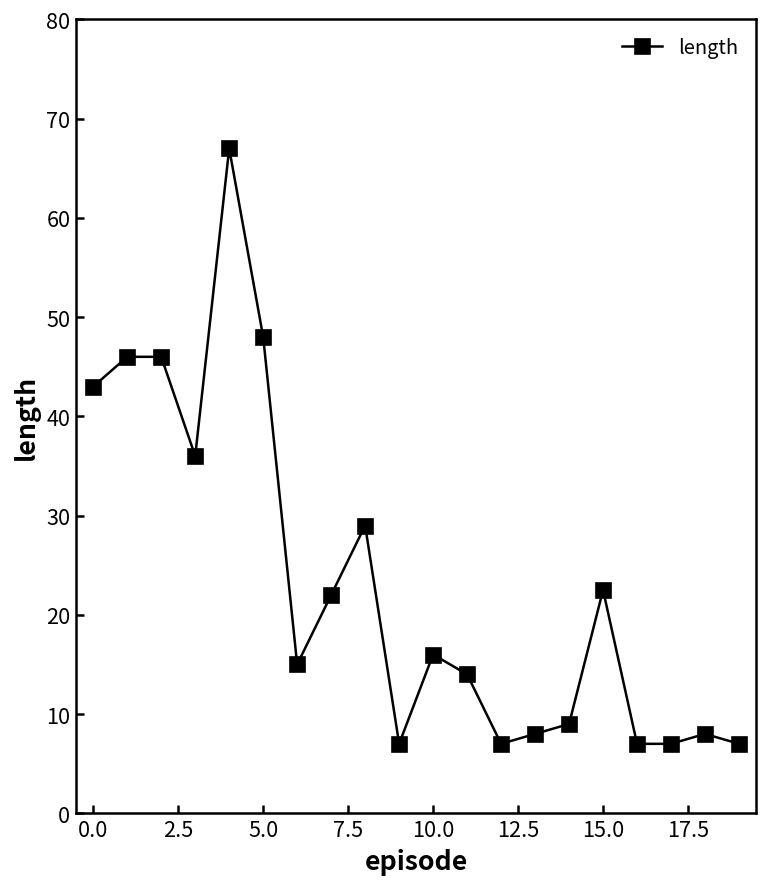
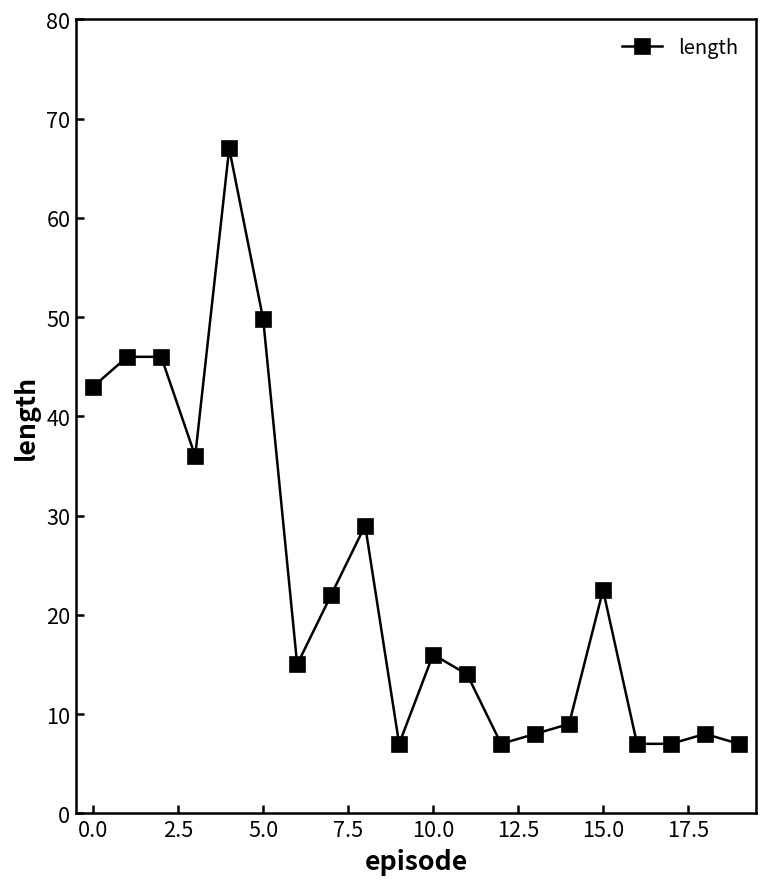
5.0: 48 -> 50
